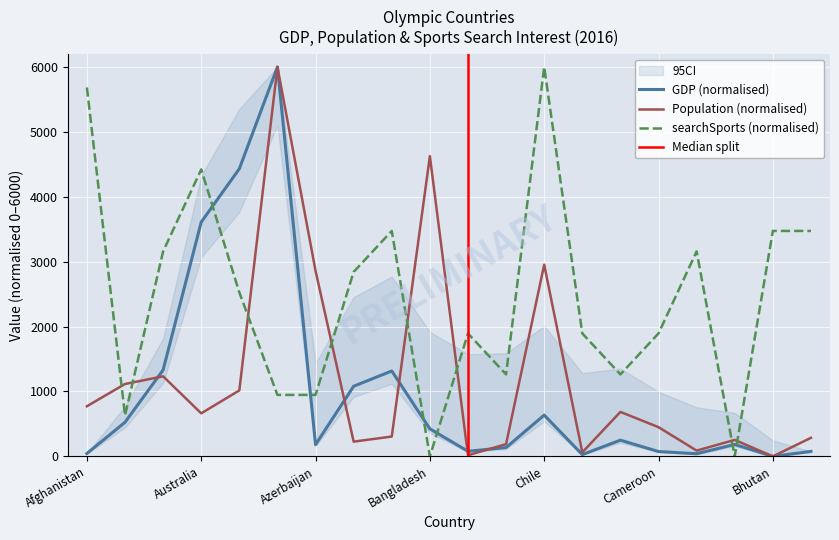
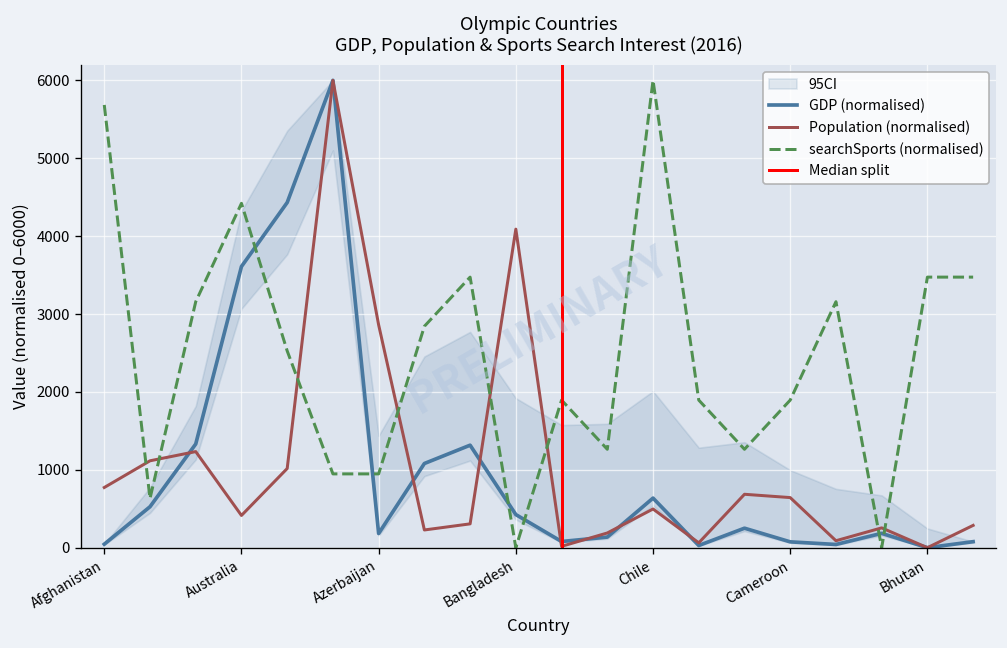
Population (normalised), Australia: 700 -> 400
Population (normalised), Bangladesh: 4600 -> 4100
Population (normalised), Chile: 3000 -> 500
Population (normalised), Cameroon: 500 -> 600
